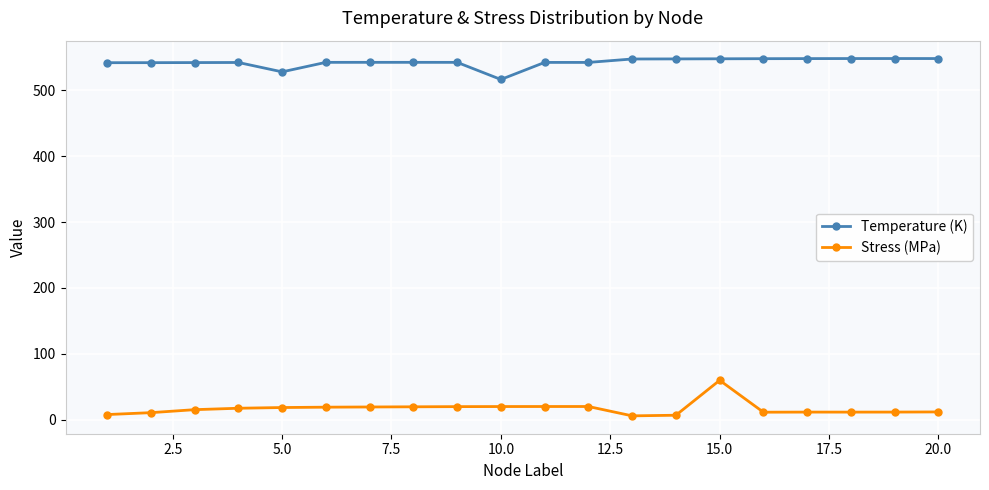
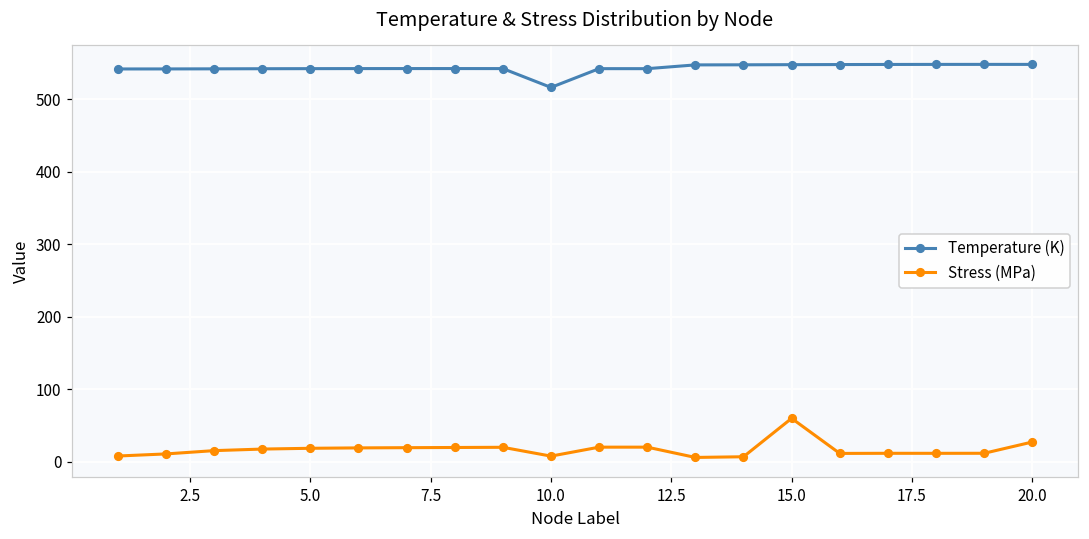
Temperature (K), 5.0: 530 -> 540
Stress (MPa), 10.0: 20 -> 10
Stress (MPa), 20.0: 10 -> 30
